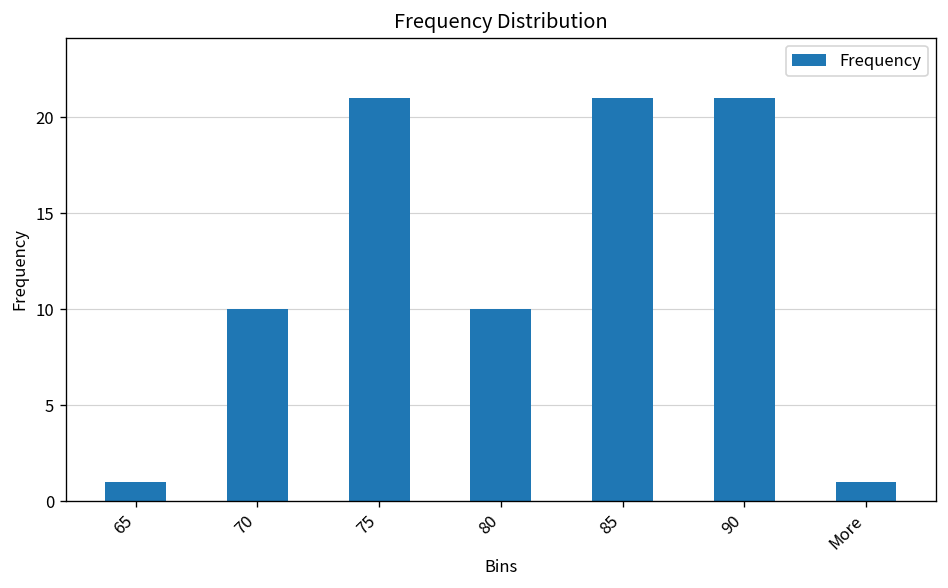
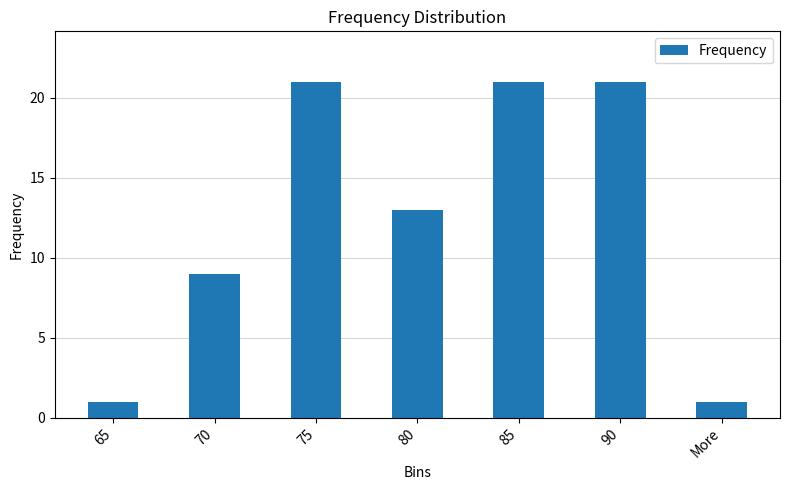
70: 10 -> 9
80: 10 -> 13
